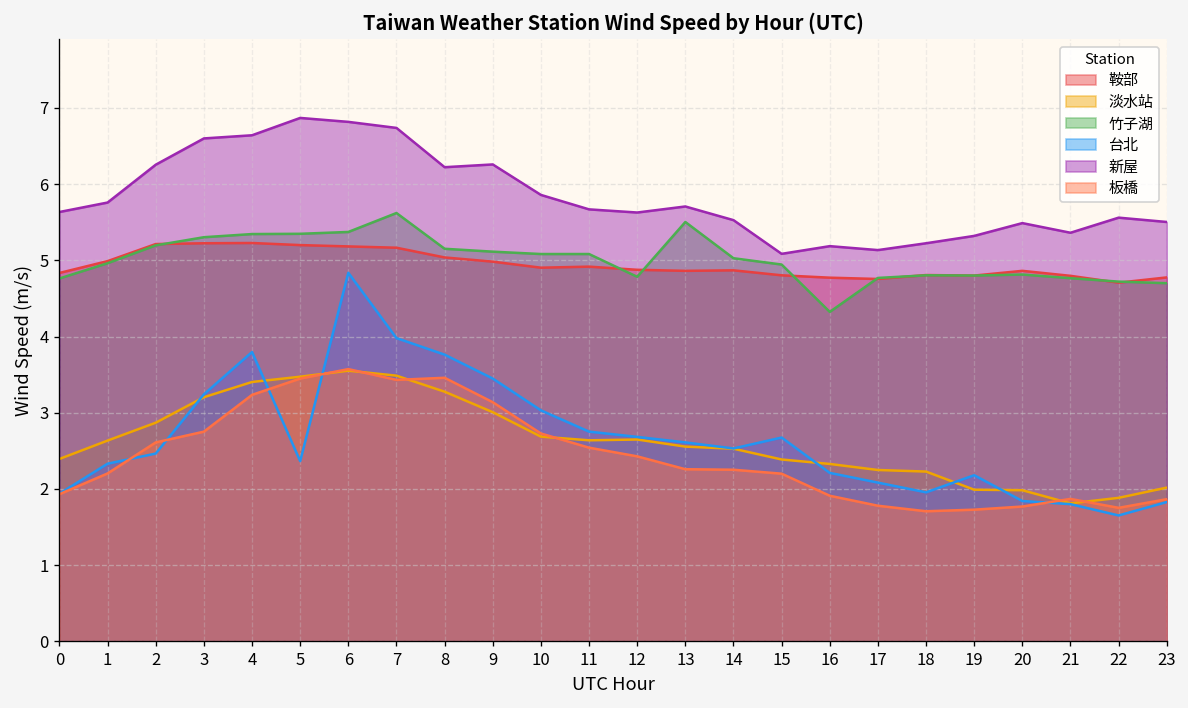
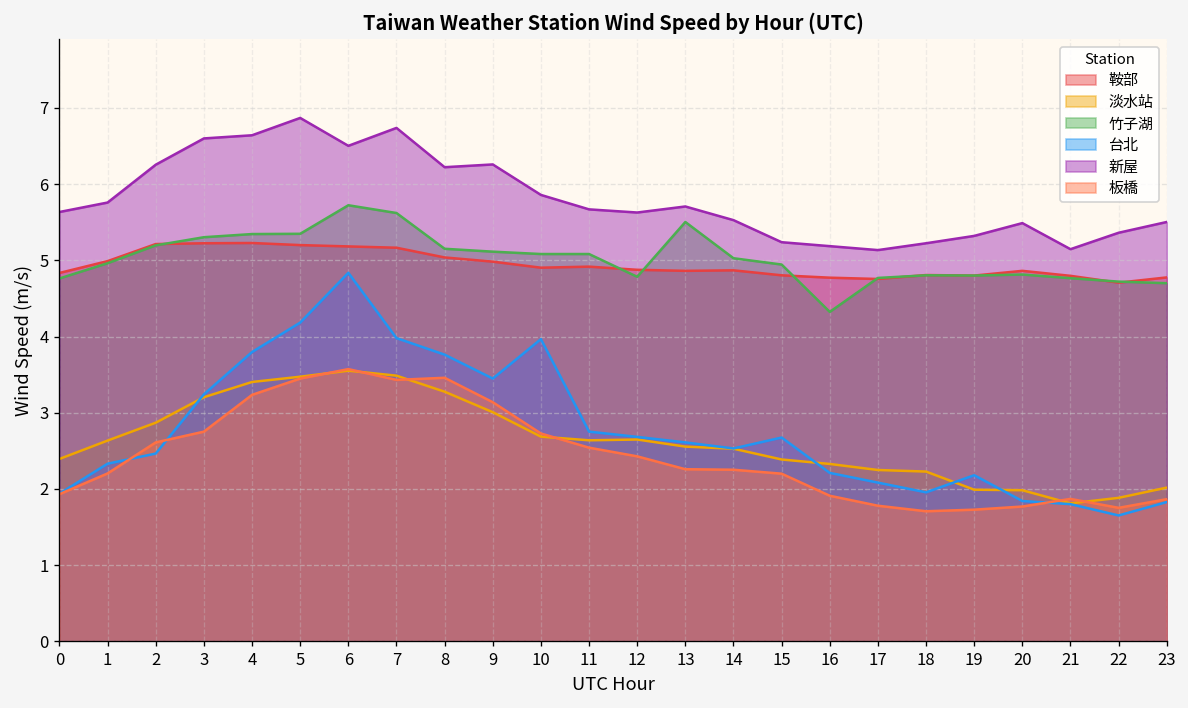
台北, 5: 2.4 -> 4.2
竹子湖, 6: 5.4 -> 5.7
新屋, 6: 6.8 -> 6.5
台北, 10: 3.0 -> 4.0
新屋, 15: 5.1 -> 5.2
新屋, 21: 5.4 -> 5.1
新屋, 22: 5.6 -> 5.4
